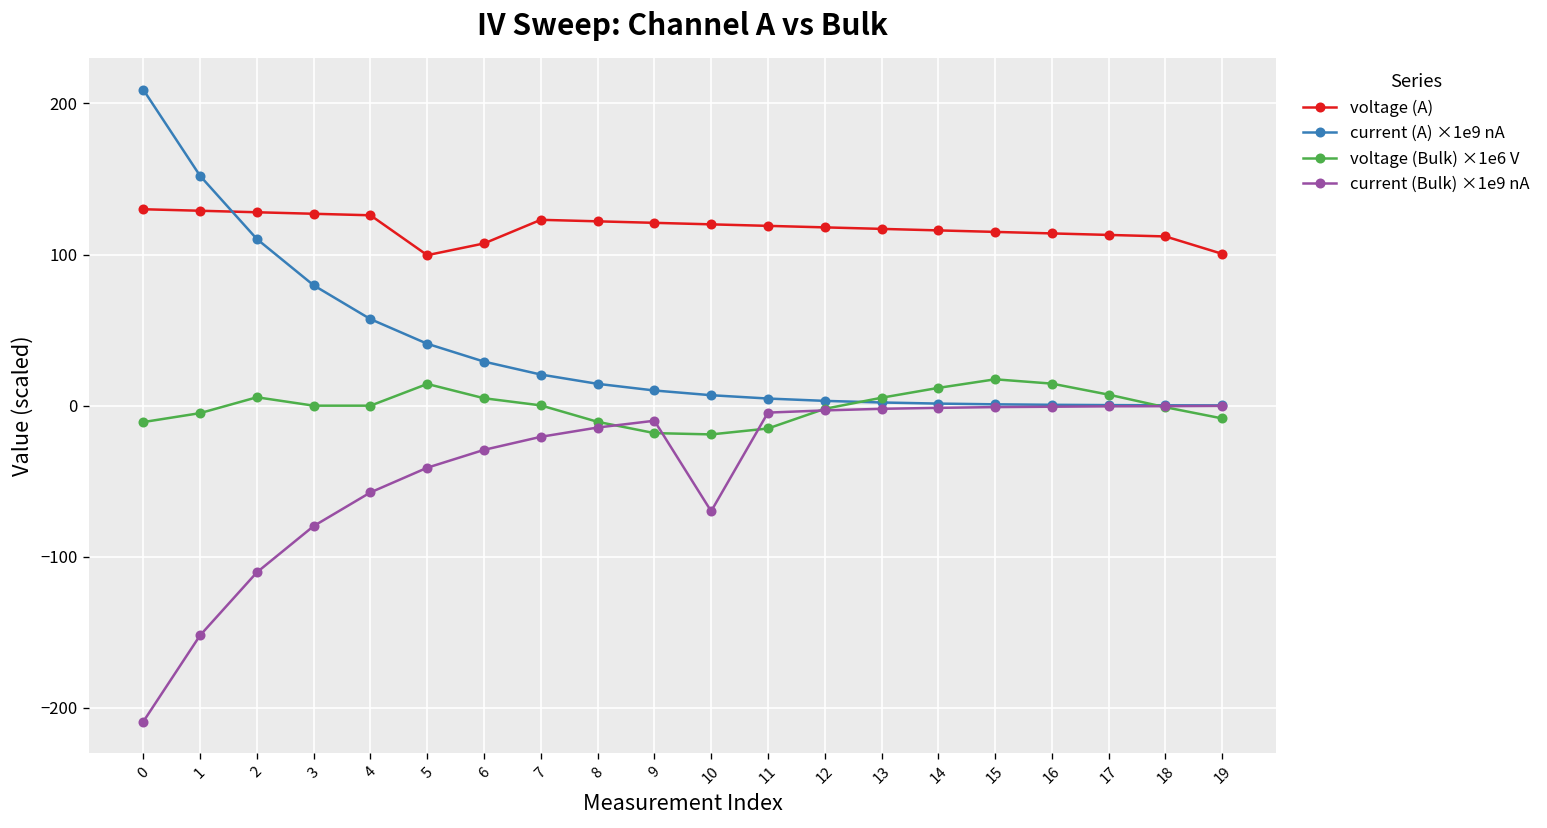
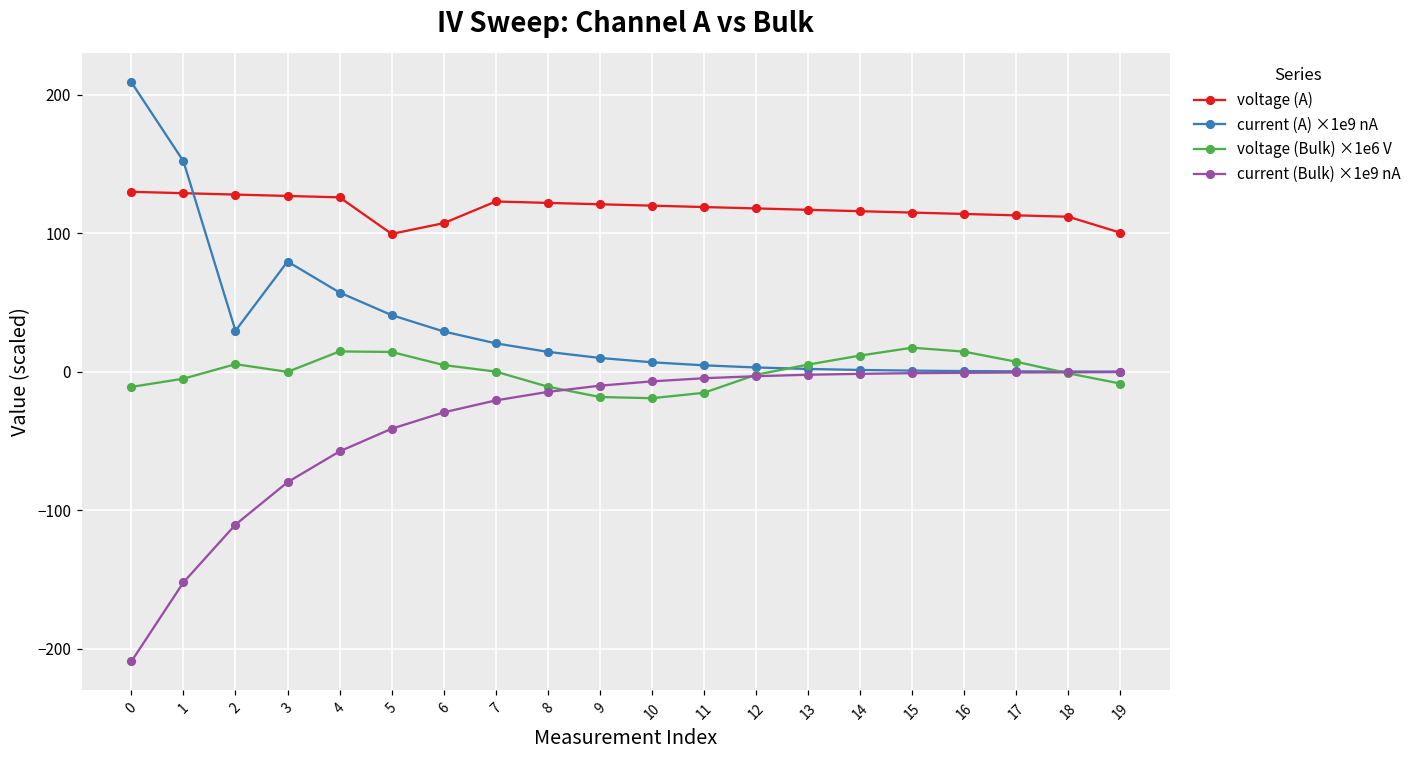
current (A) ×1e9 nA, 2: 110 -> 30
voltage (Bulk) ×1e6 V, 4: 0 -> 15
current (Bulk) ×1e9 nA, 10: -70 -> -7
